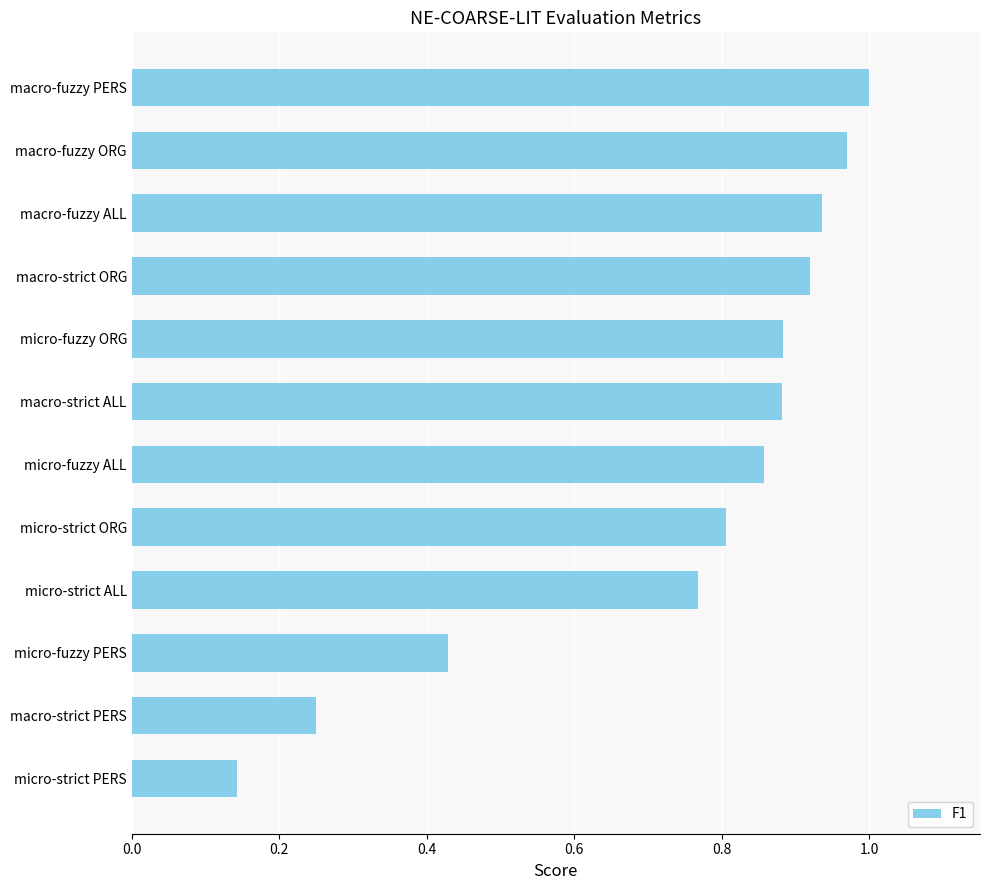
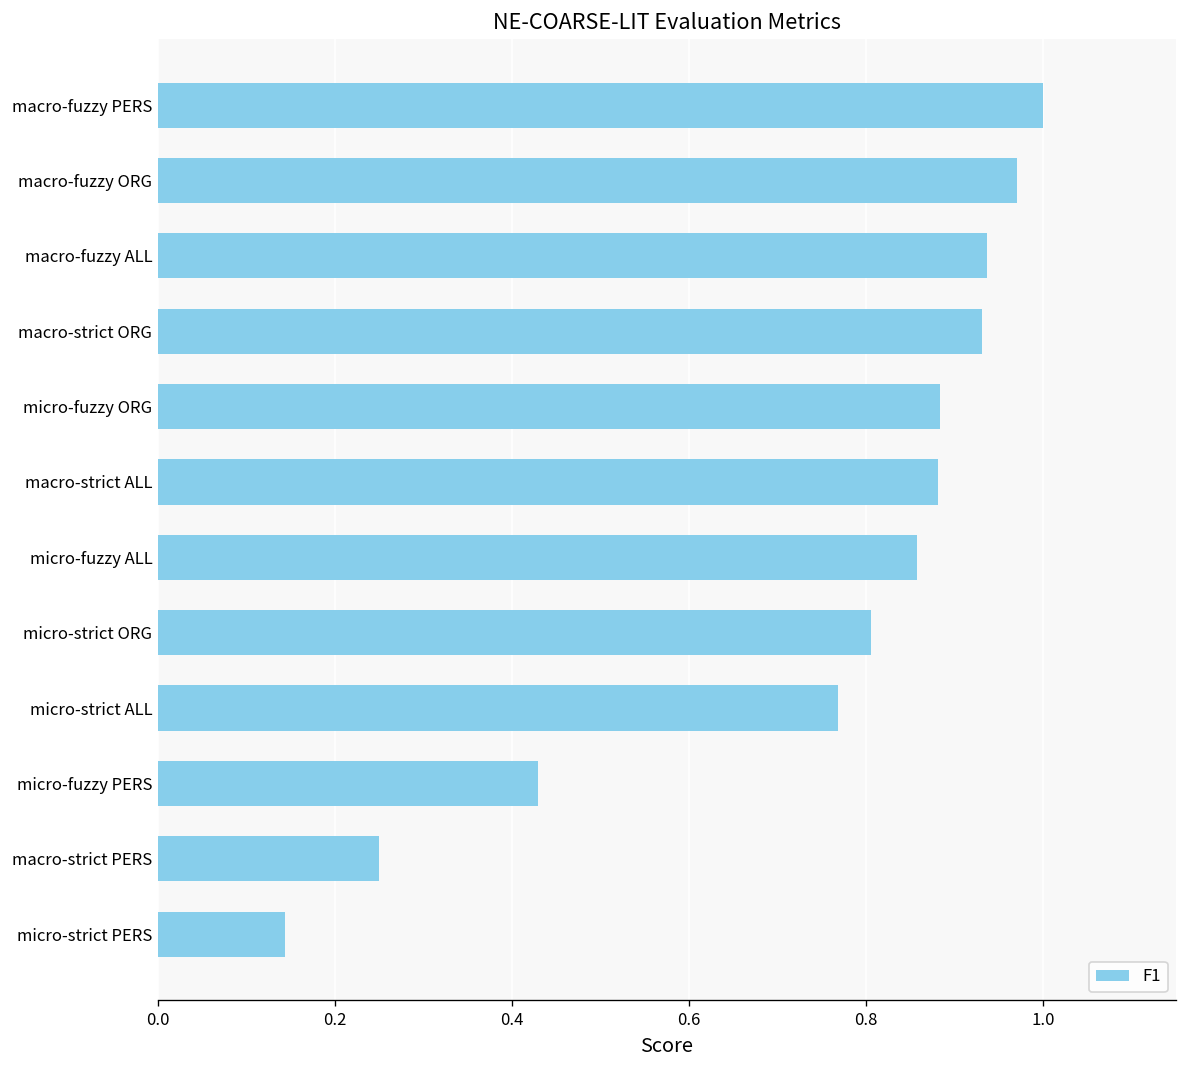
macro-strict ORG: 0.92 -> 0.93
